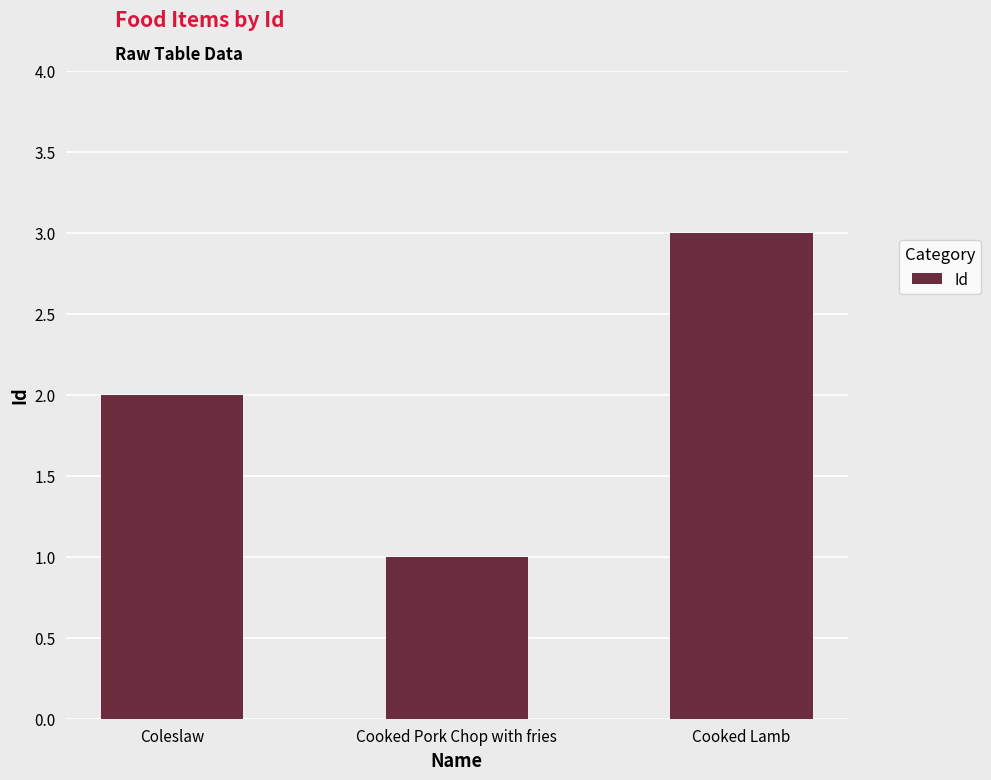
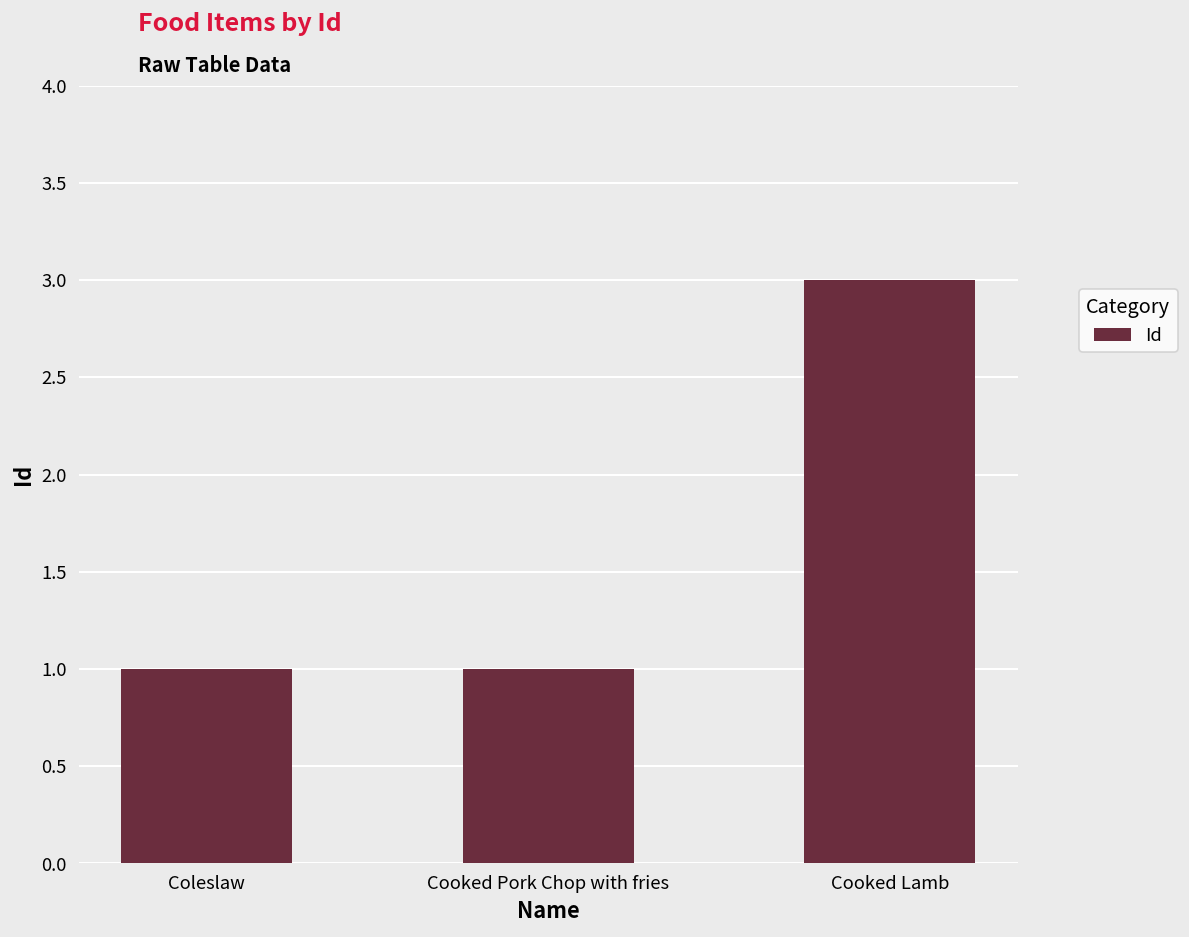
Coleslaw: 2 -> 1
